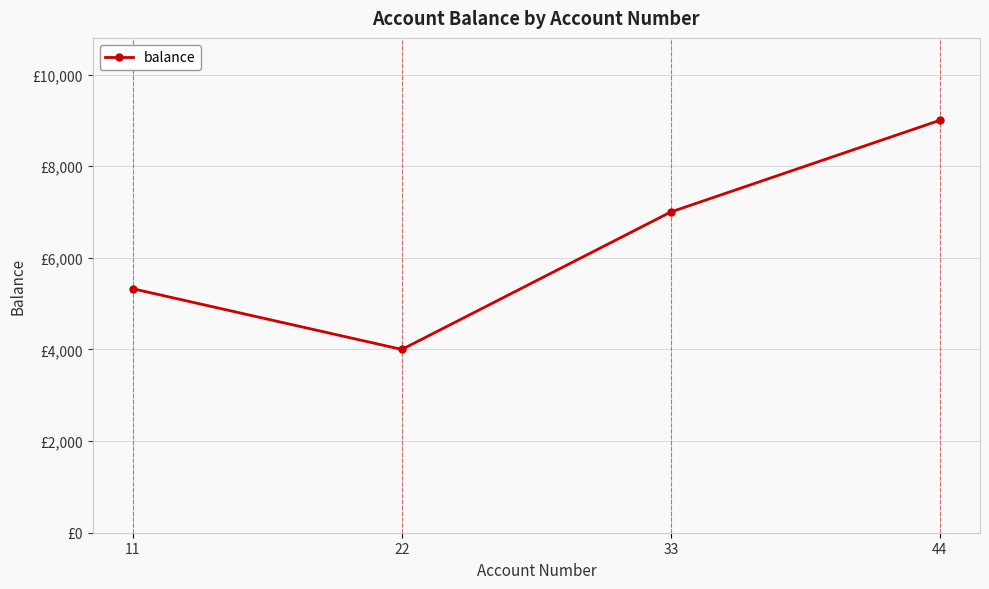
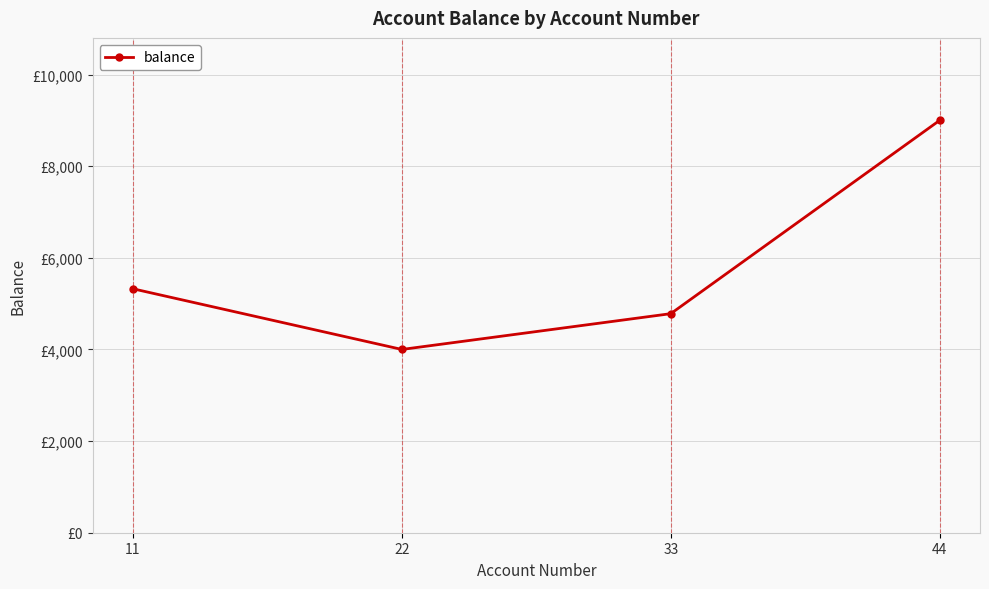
33: £7,000 -> £4,800
